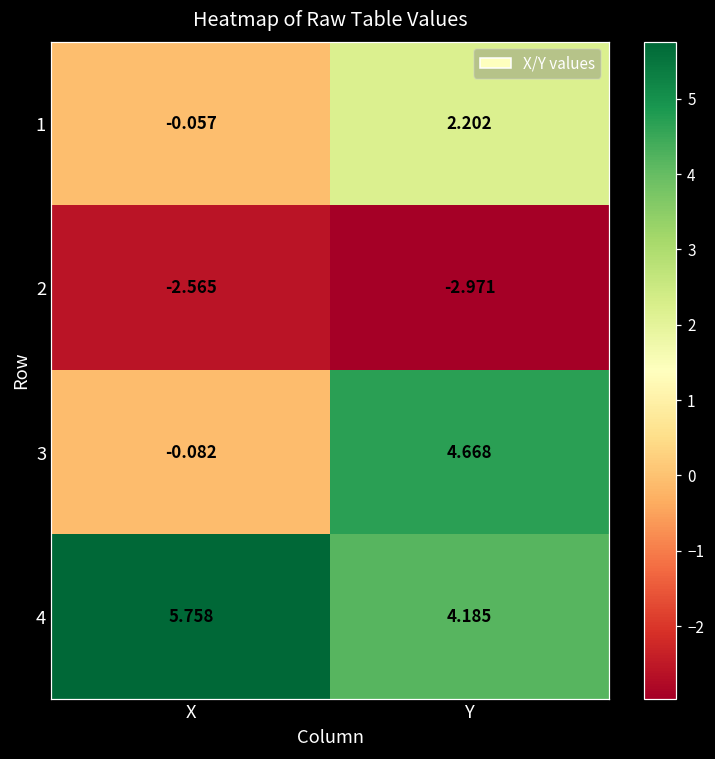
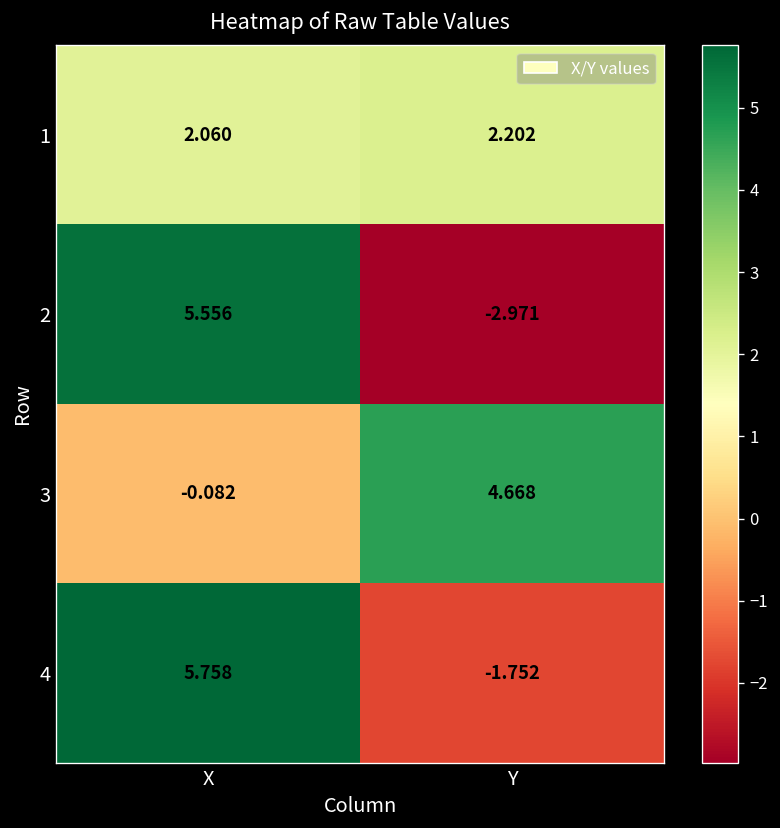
1, X: -0.057 -> 2.060
2, X: -2.565 -> 5.556
4, Y: 4.185 -> -1.752
